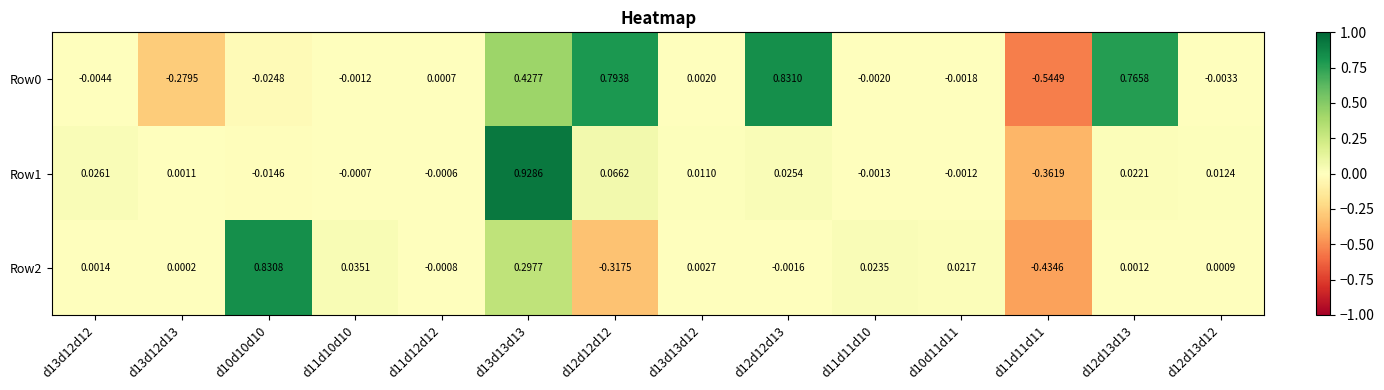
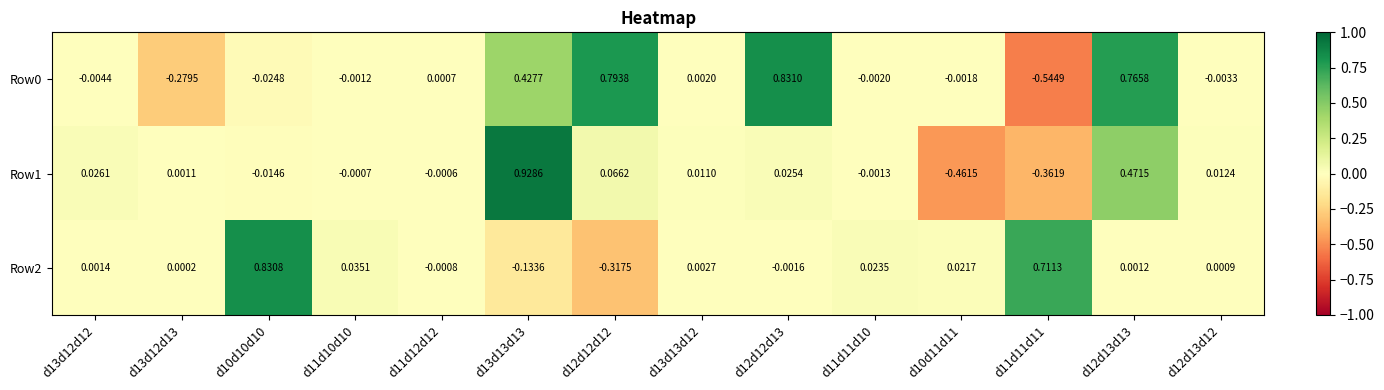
Row1, d10d11d11: -0.0012 -> -0.4615
Row1, d12d13d13: 0.0221 -> 0.4715
Row2, d13d13d13: 0.2977 -> -0.1336
Row2, d11d11d11: -0.4346 -> 0.7113
